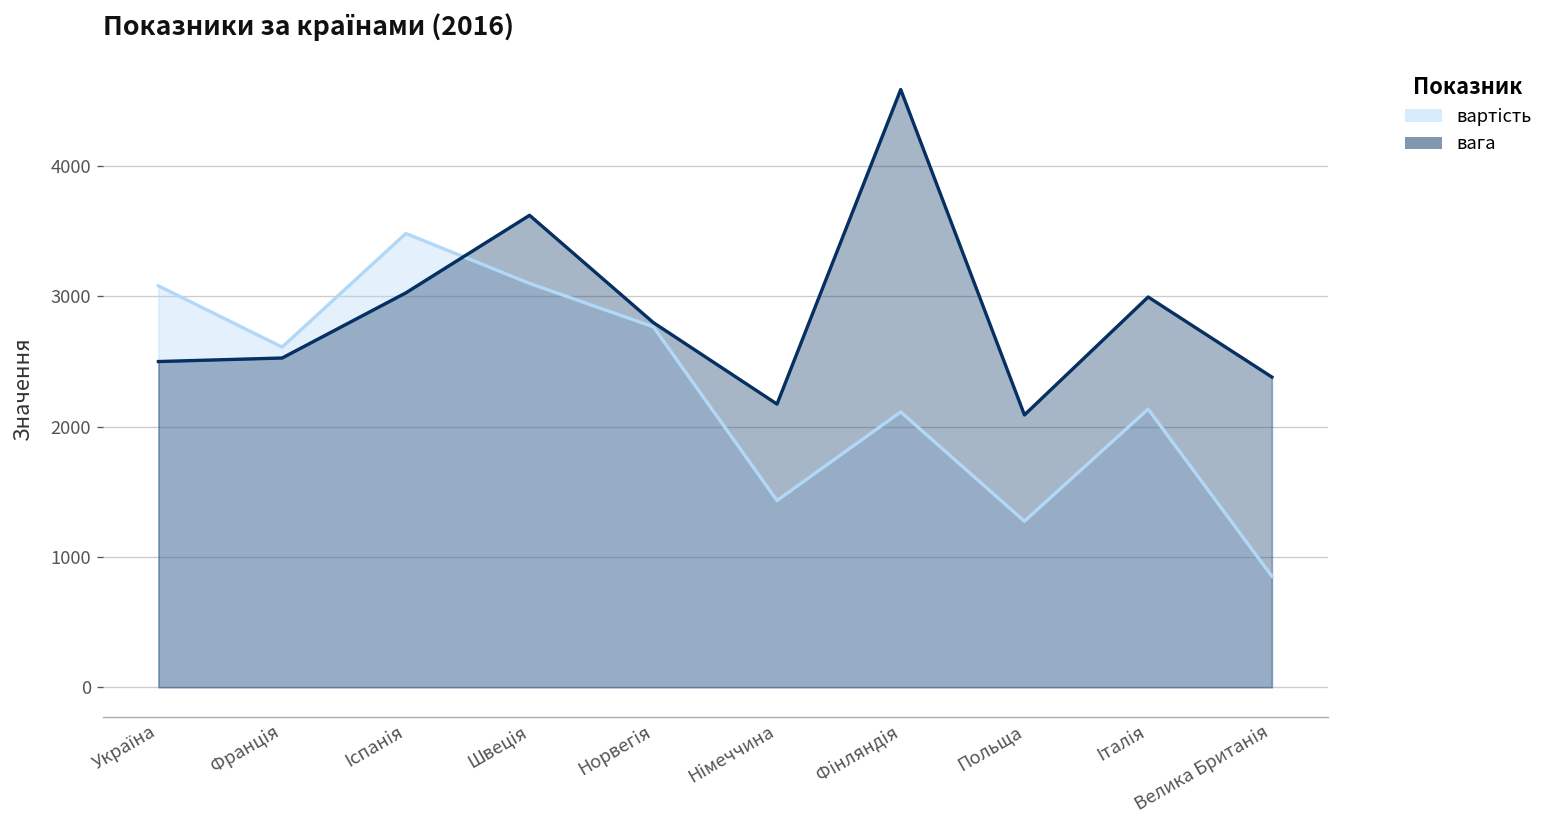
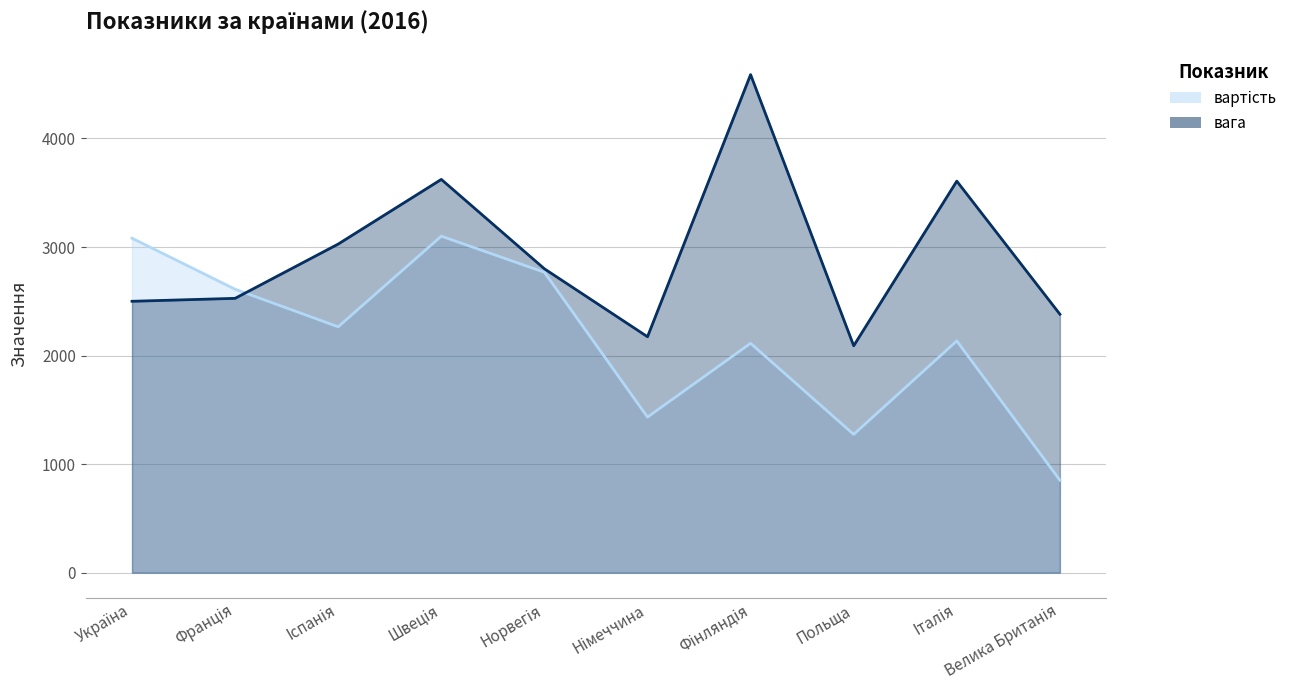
вартість, Іспанія: 3480 -> 2270
вага, Італія: 3000 -> 3610
